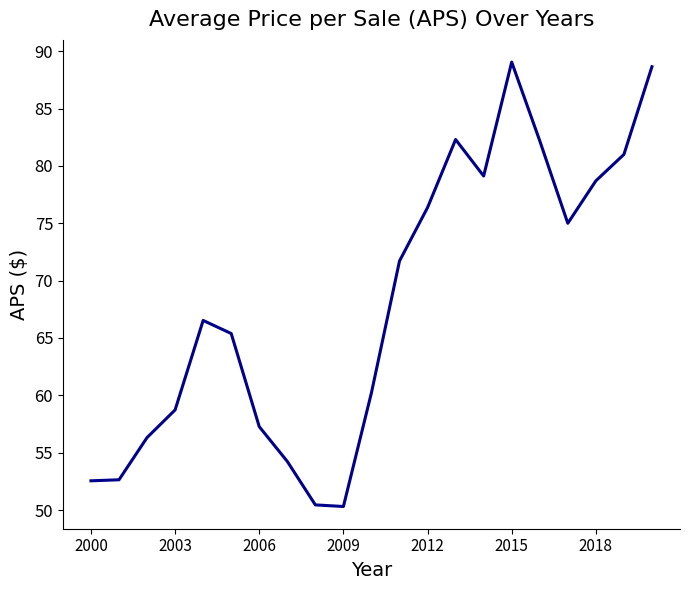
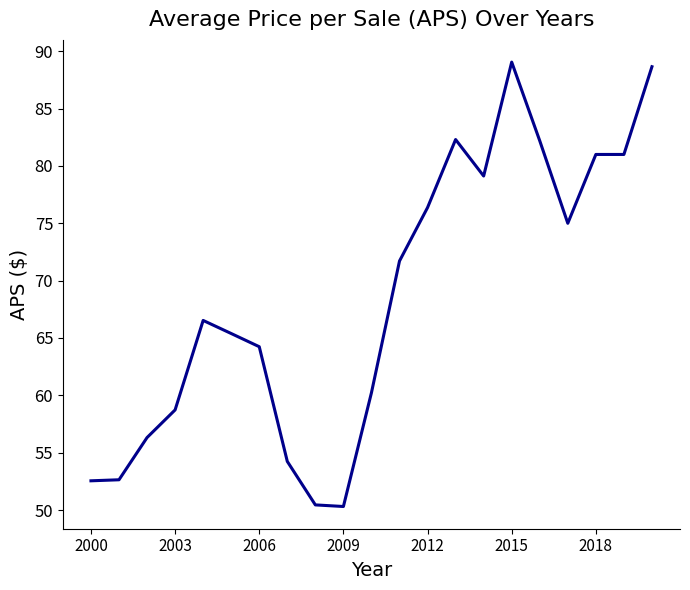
2006: 57.3 -> 64.2
2018: 78.7 -> 81.0
